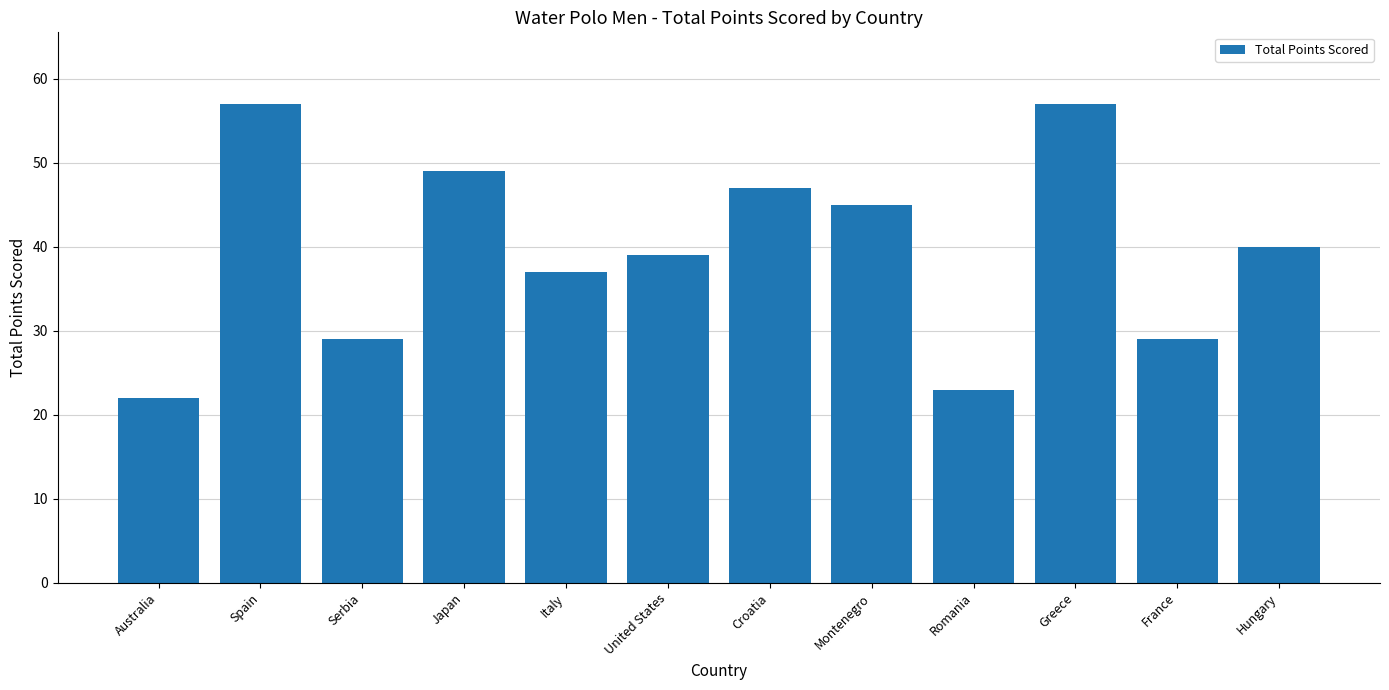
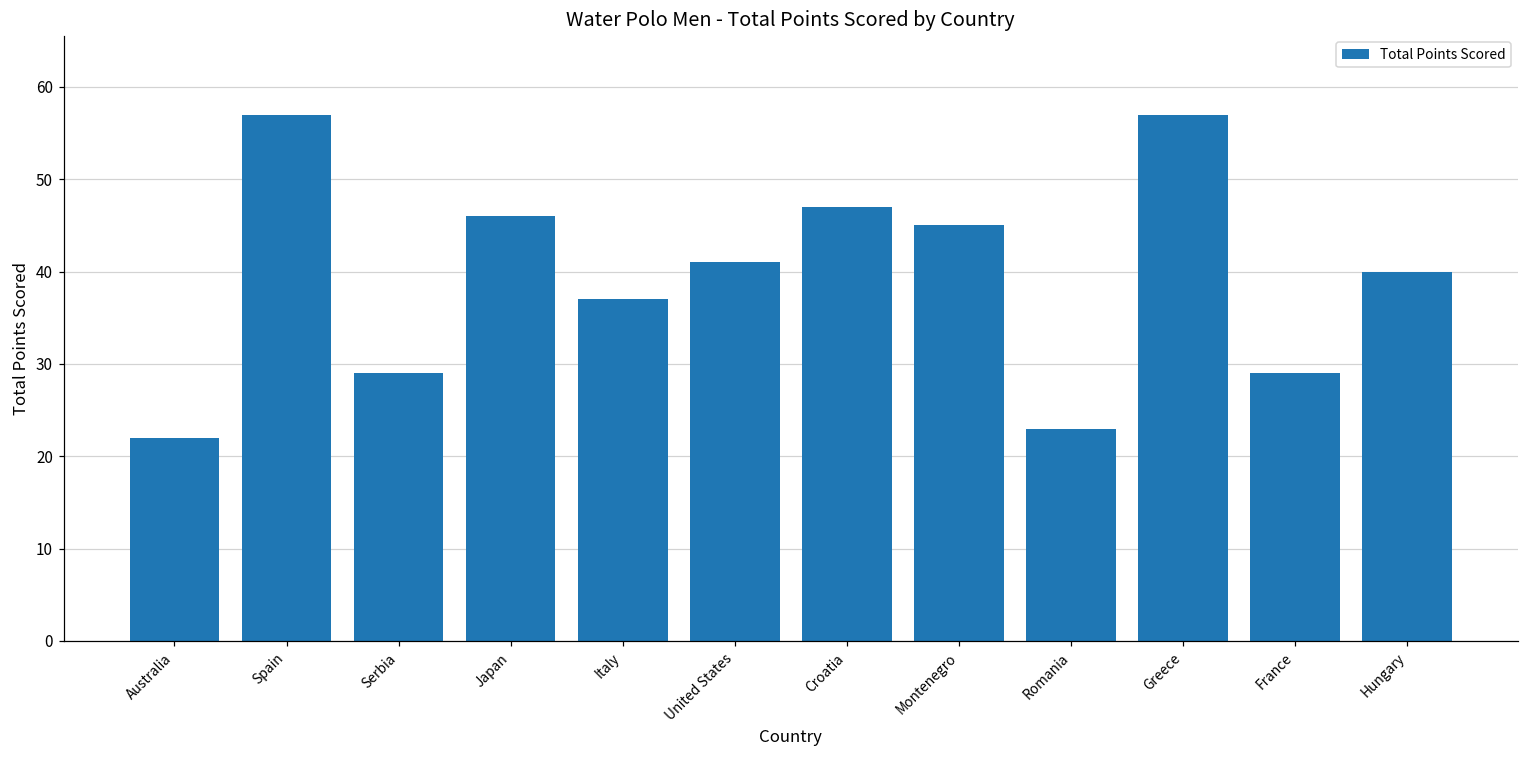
Japan: 49 -> 46
United States: 39 -> 41
